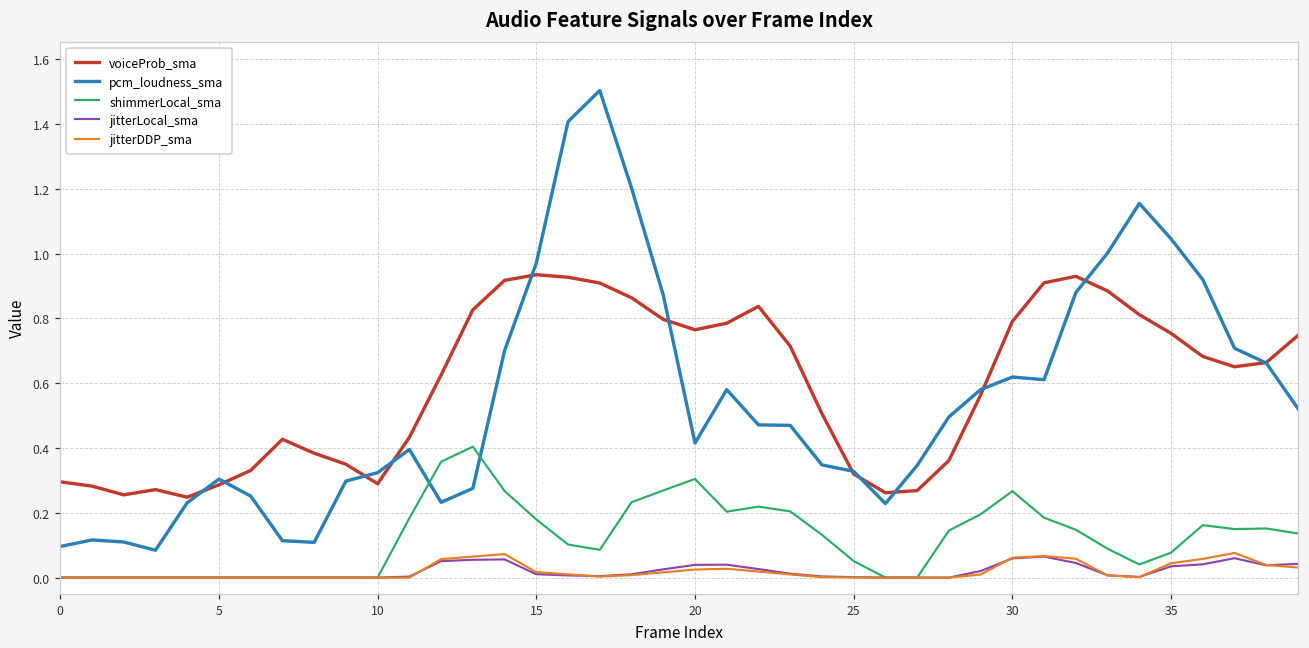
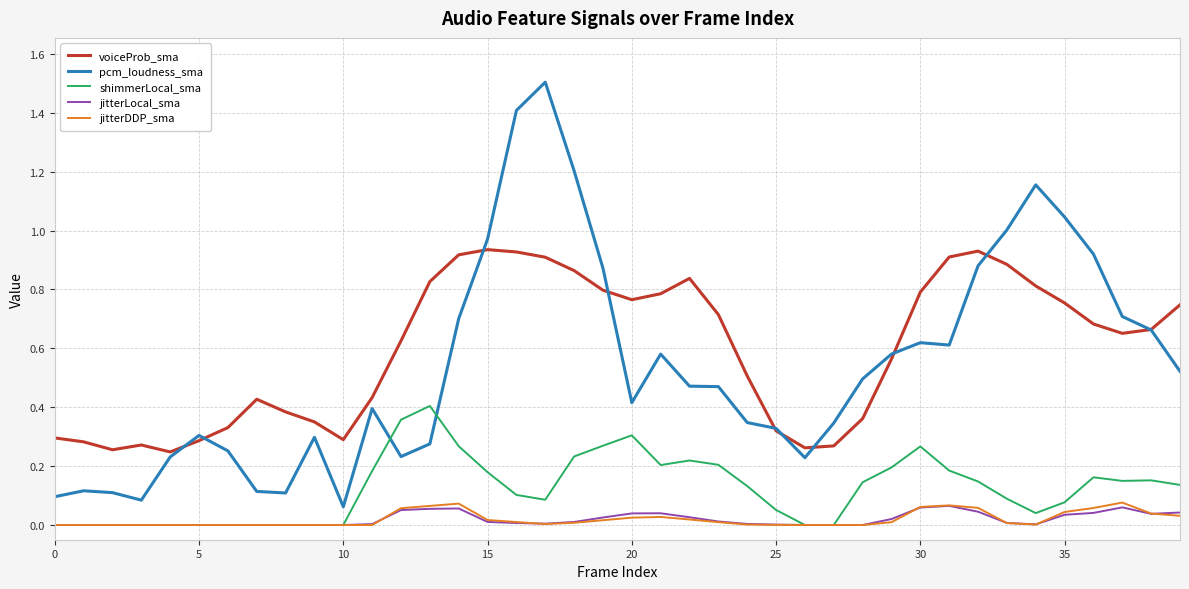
pcm_loudness_sma, 10: 0.32 -> 0.06
